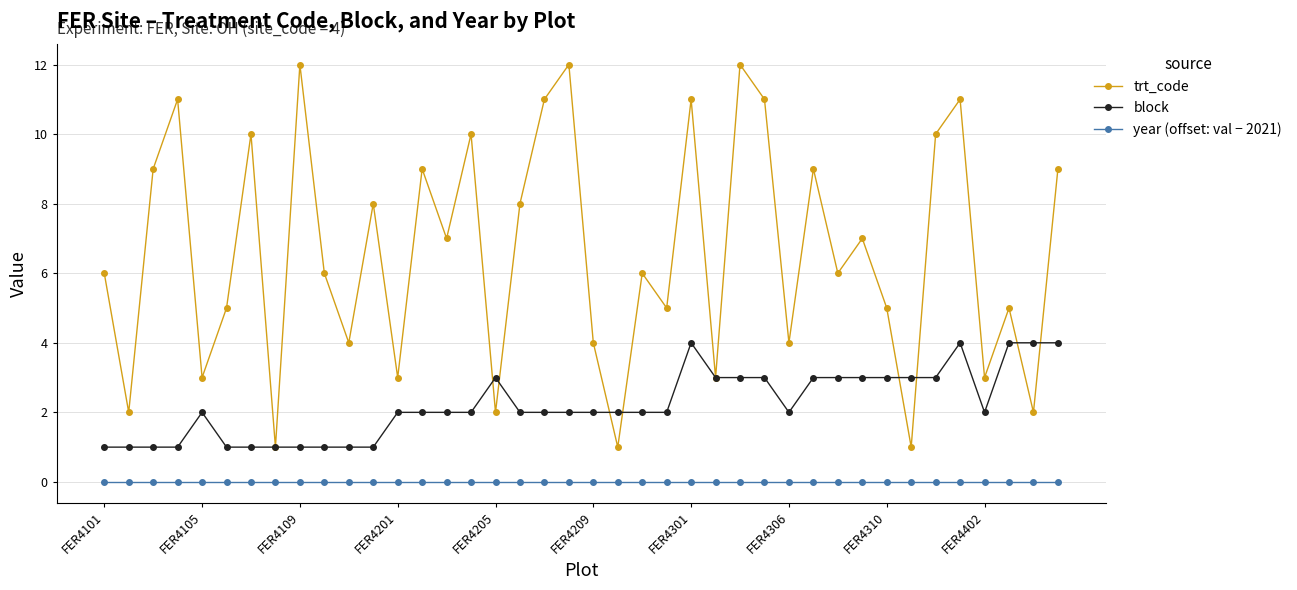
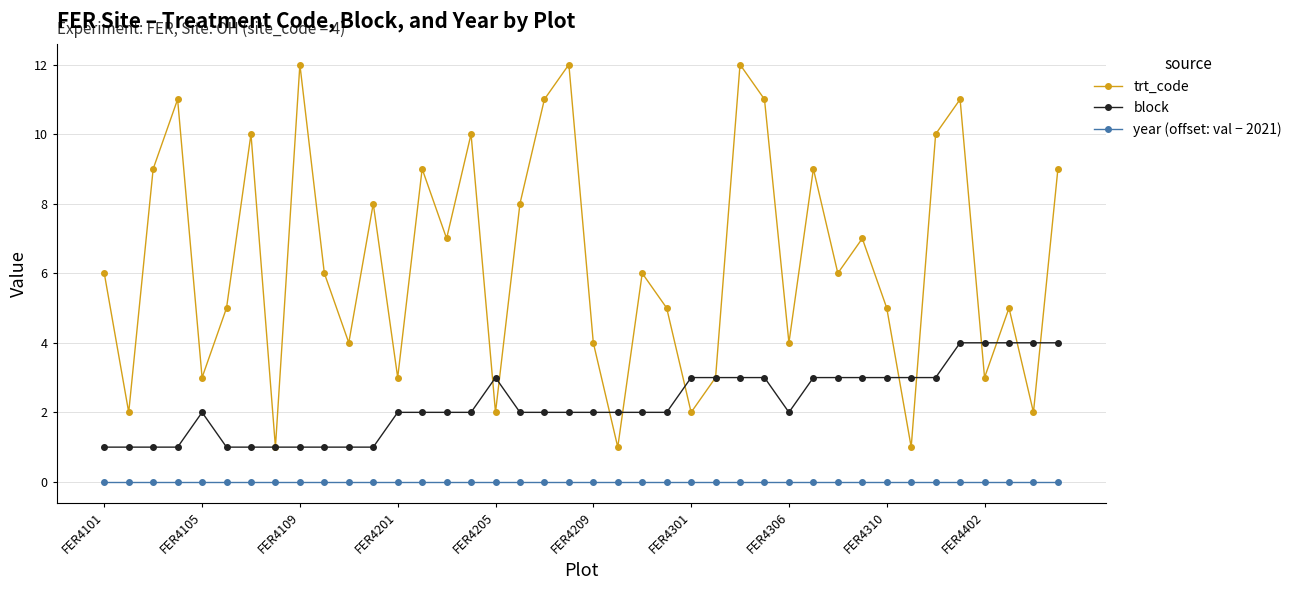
trt_code, FER4301: 11 -> 2
block, FER4301: 4 -> 3
block, FER4402: 2 -> 4
